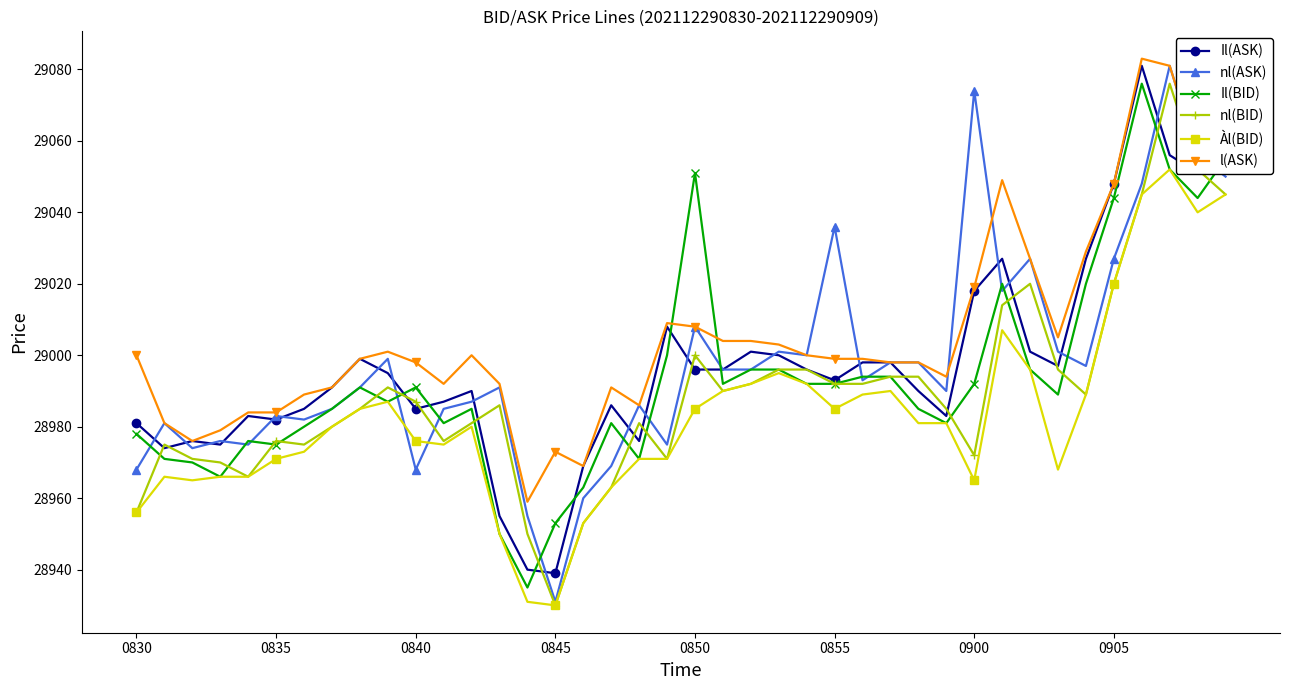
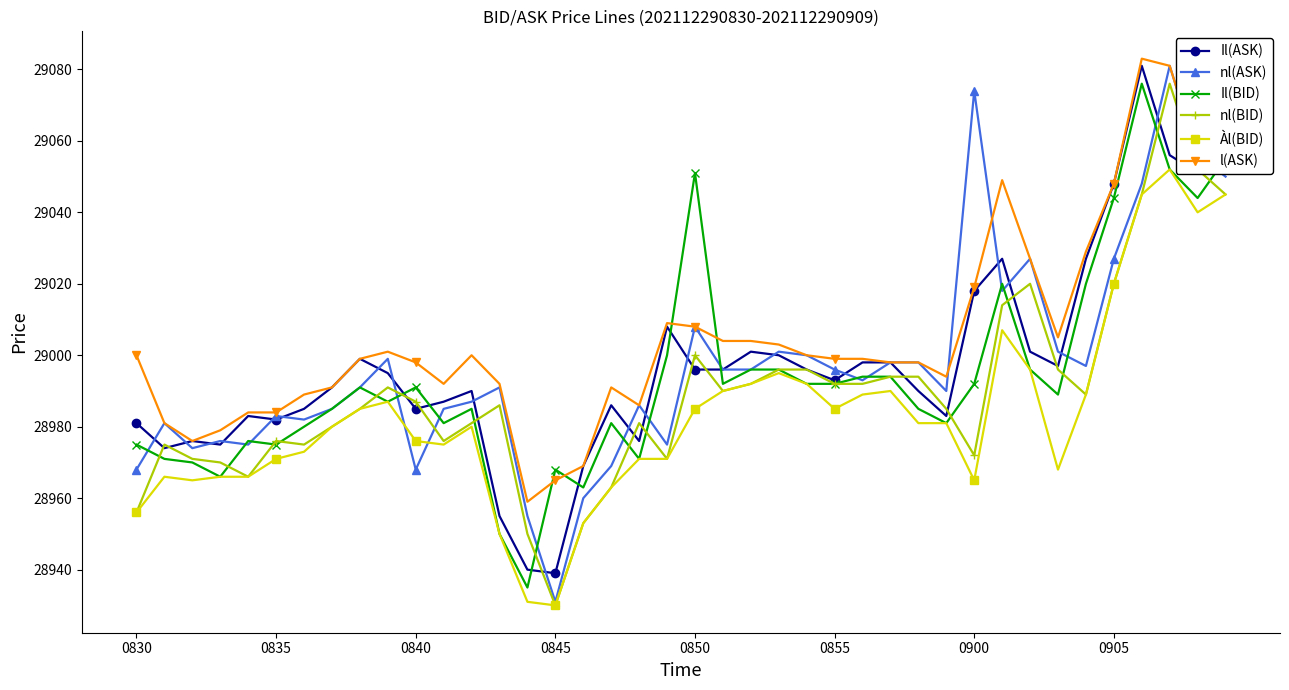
Il(BID), 0830: 28978 -> 28975
Il(BID), 0845: 28953 -> 28968
l(ASK), 0845: 28973 -> 28965
nl(ASK), 0855: 29036 -> 28996
